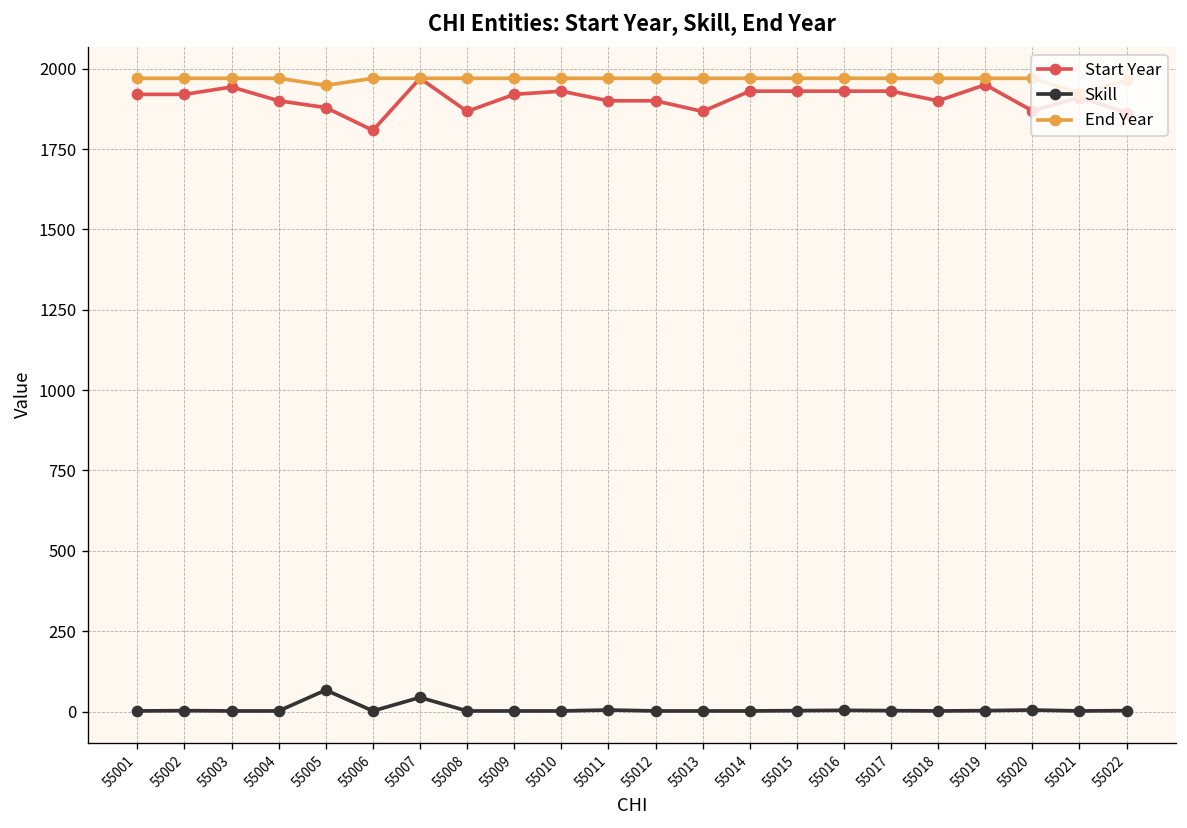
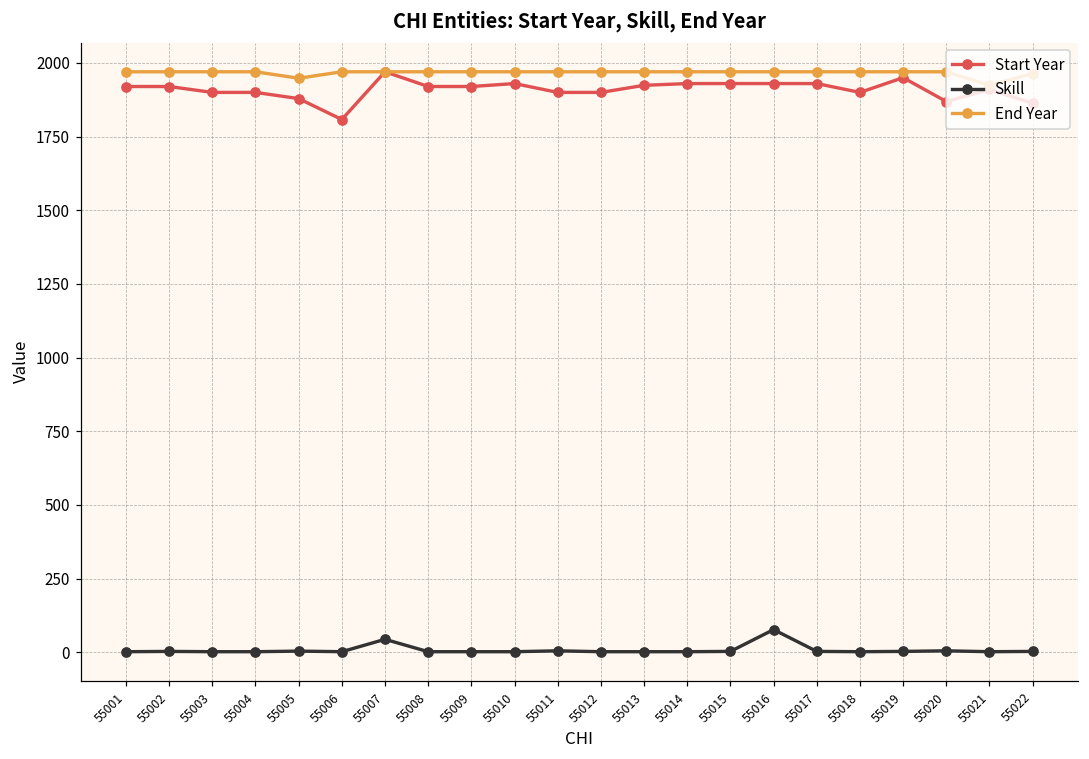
Start Year, 55003: 1940 -> 1900
Skill, 55005: 70 -> 0
Start Year, 55008: 1870 -> 1920
Start Year, 55013: 1870 -> 1920
Skill, 55016: 0 -> 80
